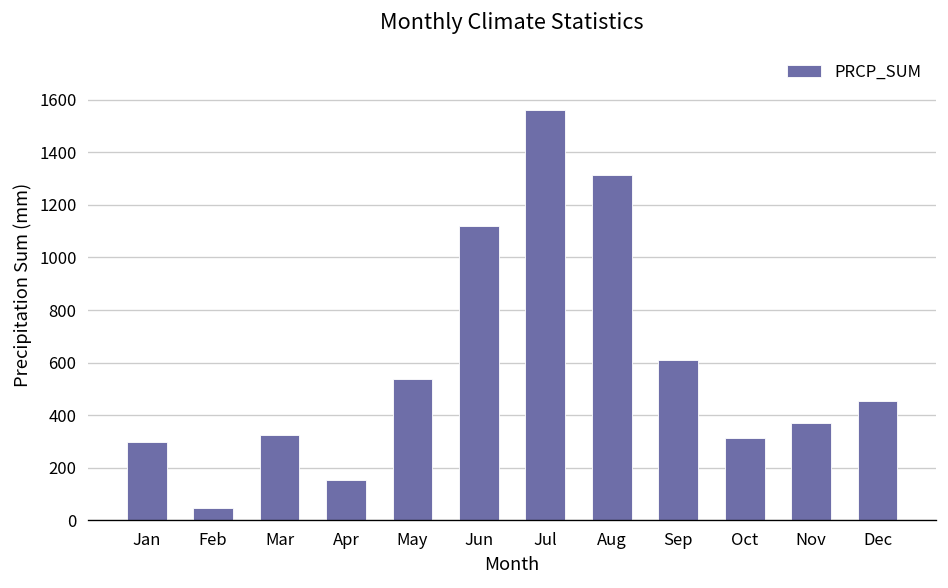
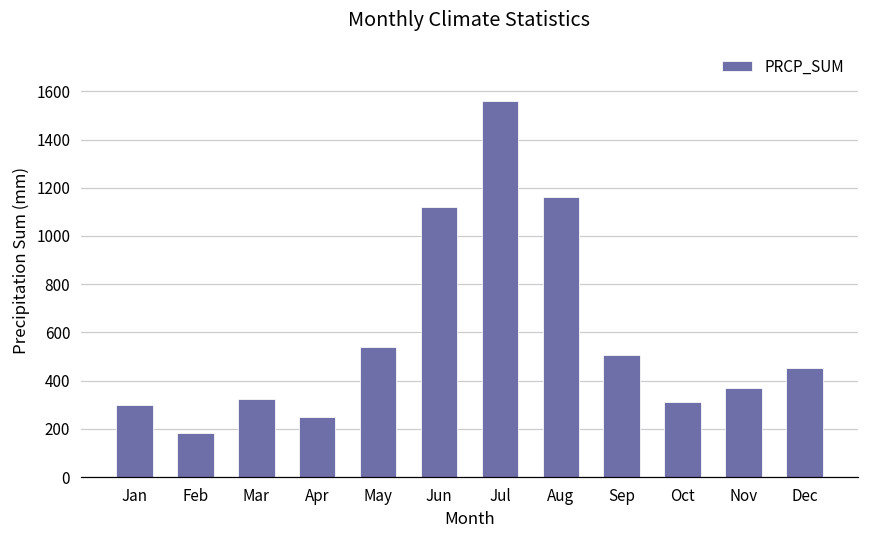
Feb: 50 -> 180
Apr: 150 -> 250
Aug: 1320 -> 1160
Sep: 610 -> 510
